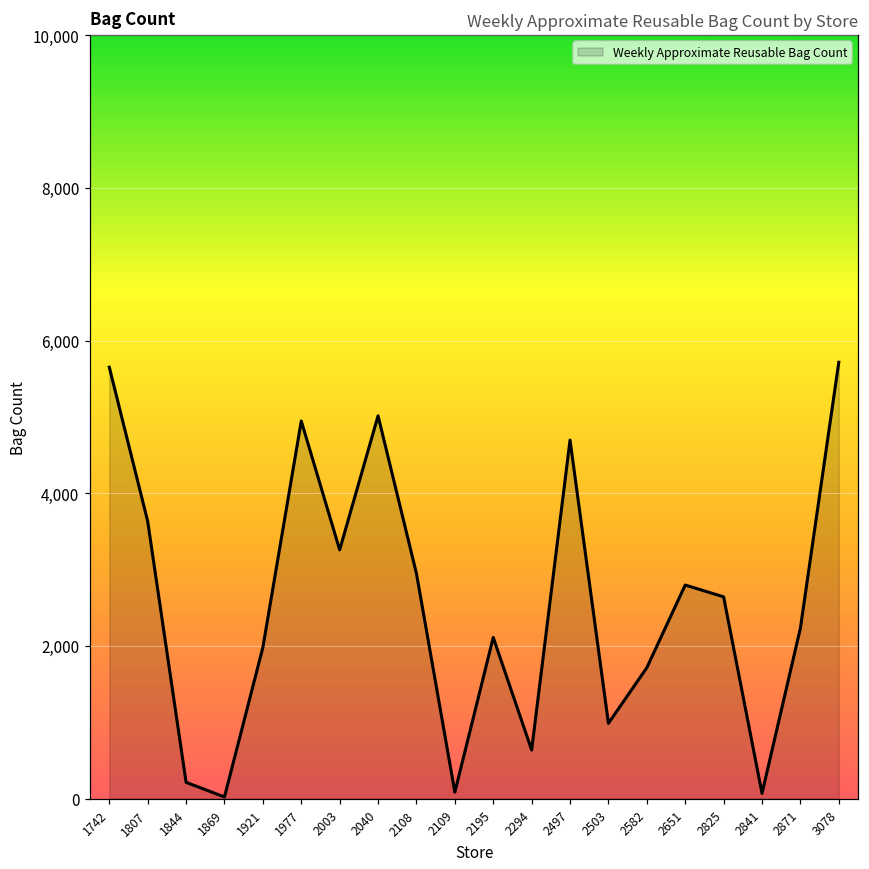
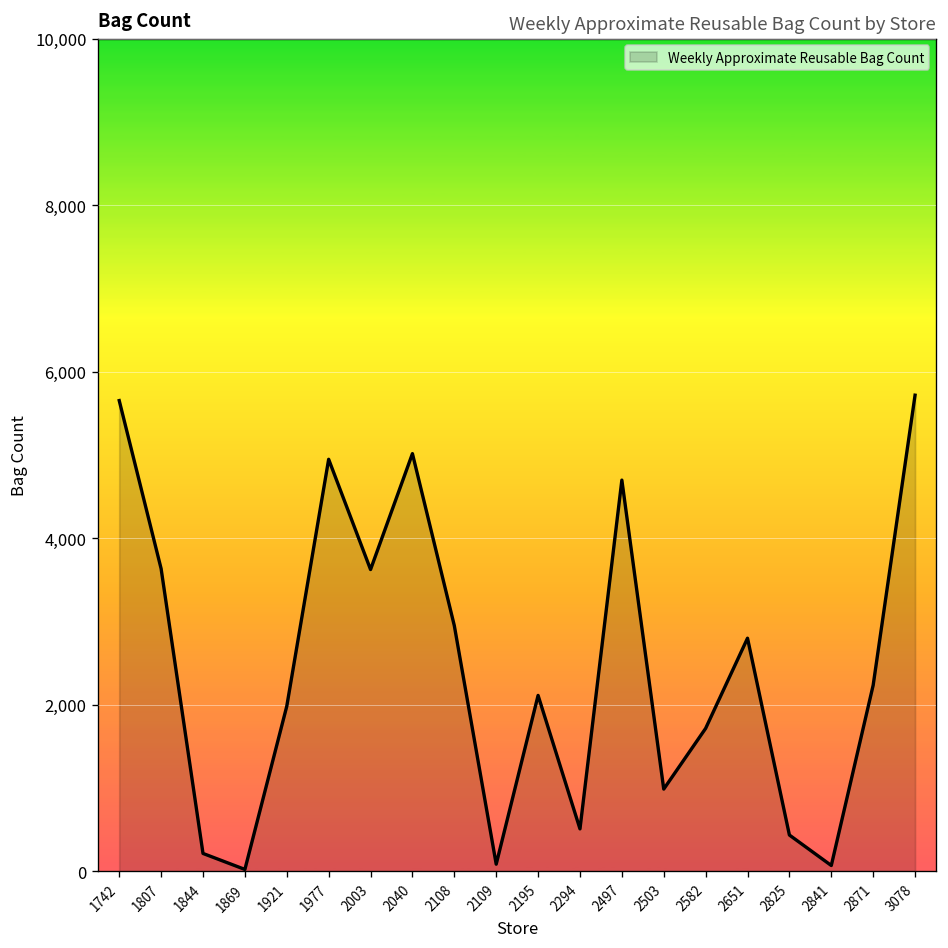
2003: 3,300 -> 3,600
2294: 600 -> 500
2825: 2,600 -> 400
